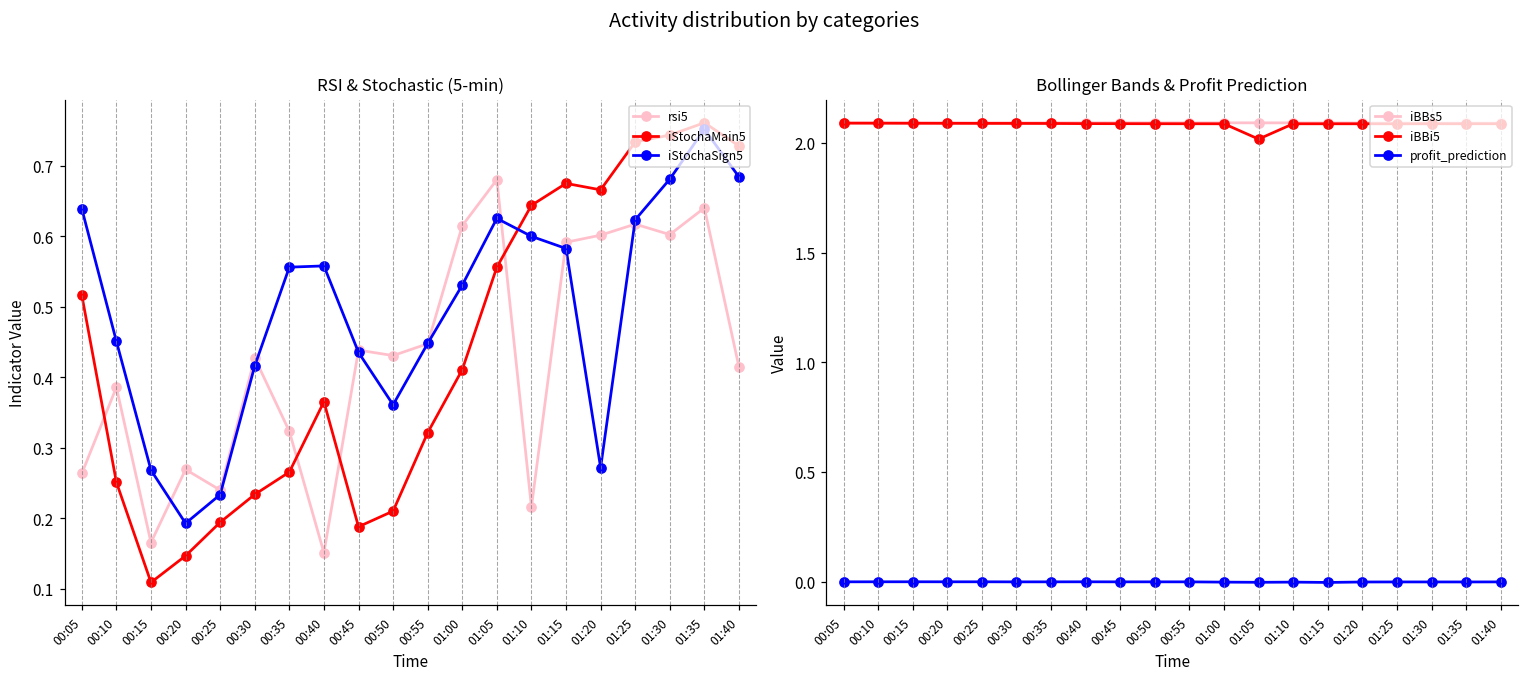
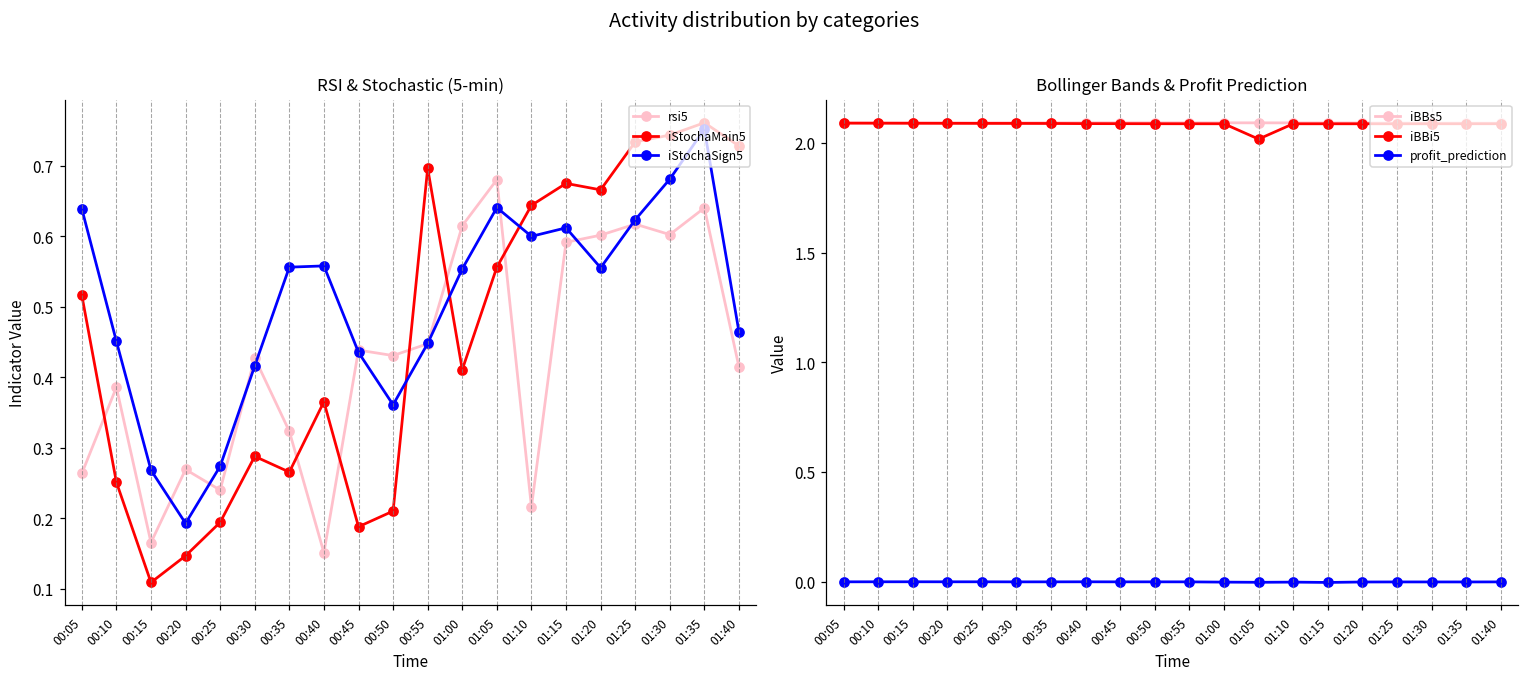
RSI & Stochastic (5-min), iStochaSign5, 00:25: 0.23 -> 0.27
RSI & Stochastic (5-min), iStochaMain5, 00:30: 0.23 -> 0.29
RSI & Stochastic (5-min), iStochaMain5, 00:55: 0.32 -> 0.70
RSI & Stochastic (5-min), iStochaSign5, 01:00: 0.53 -> 0.55
RSI & Stochastic (5-min), iStochaSign5, 01:05: 0.63 -> 0.64
RSI & Stochastic (5-min), iStochaSign5, 01:15: 0.58 -> 0.61
RSI & Stochastic (5-min), iStochaSign5, 01:20: 0.27 -> 0.56
RSI & Stochastic (5-min), iStochaSign5, 01:40: 0.68 -> 0.46
